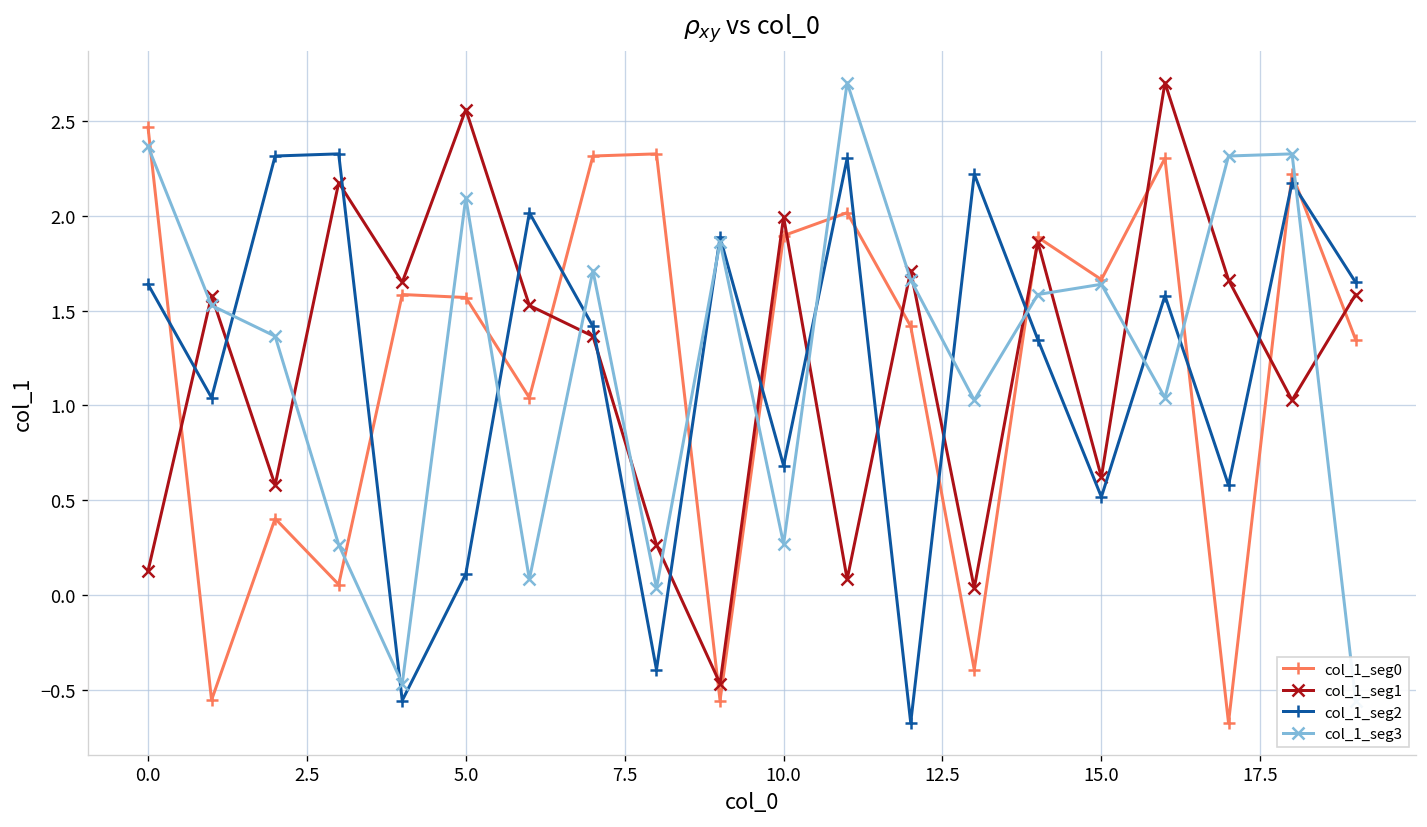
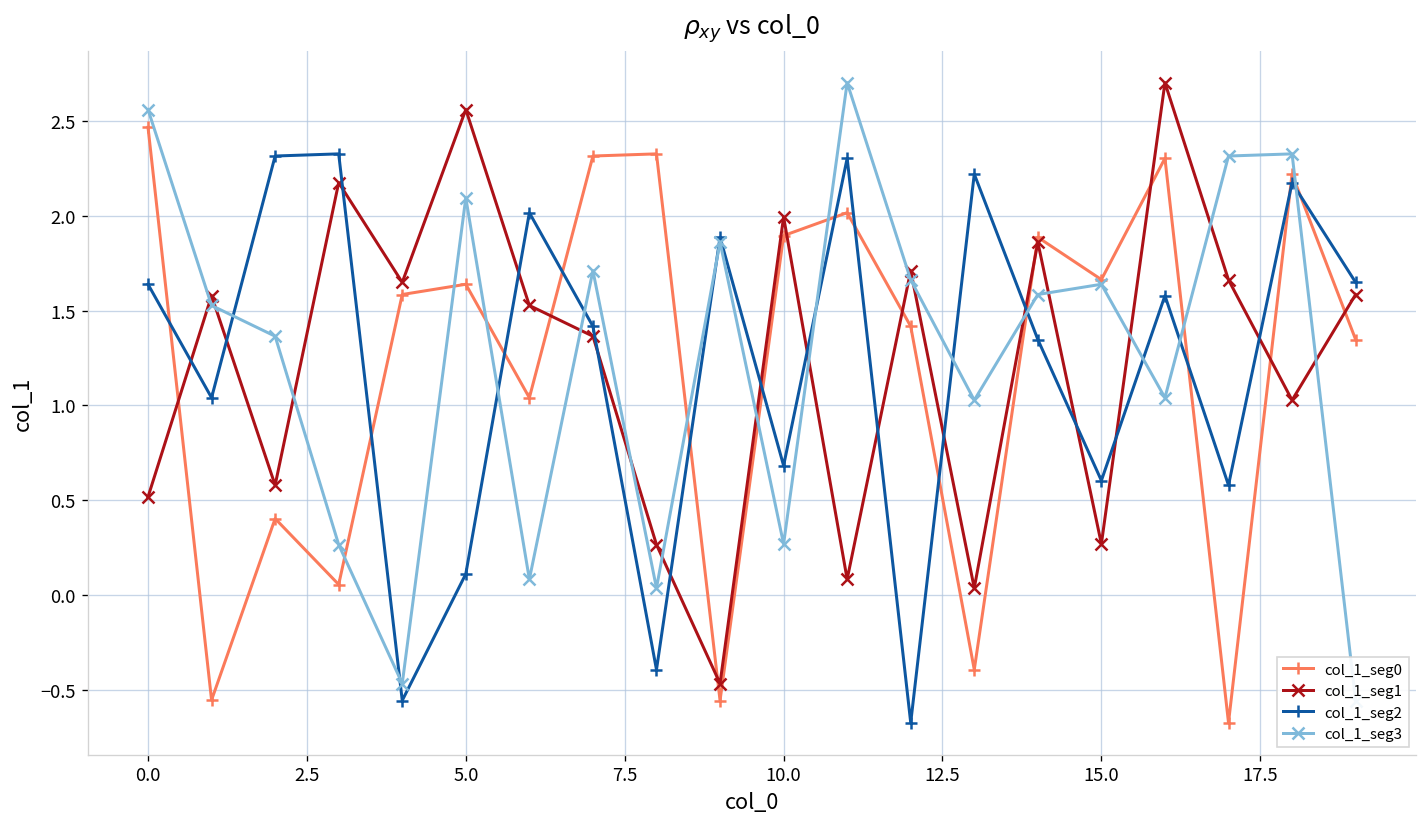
col_1_seg1, 0.0: 0.13 -> 0.52
col_1_seg3, 0.0: 2.36 -> 2.56
col_1_seg0, 5.0: 1.57 -> 1.64
col_1_seg1, 15.0: 0.62 -> 0.27
col_1_seg2, 15.0: 0.52 -> 0.60
